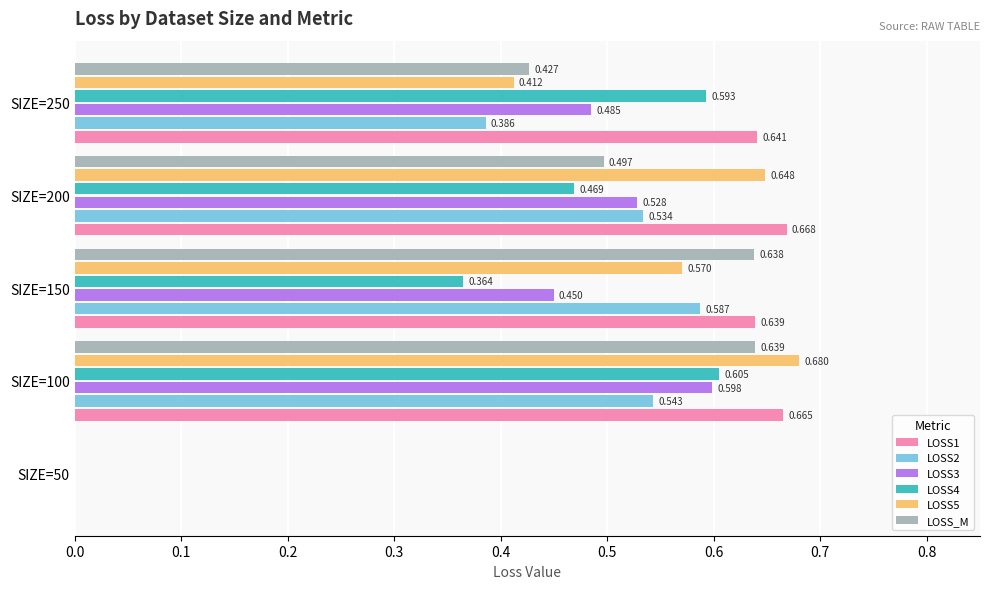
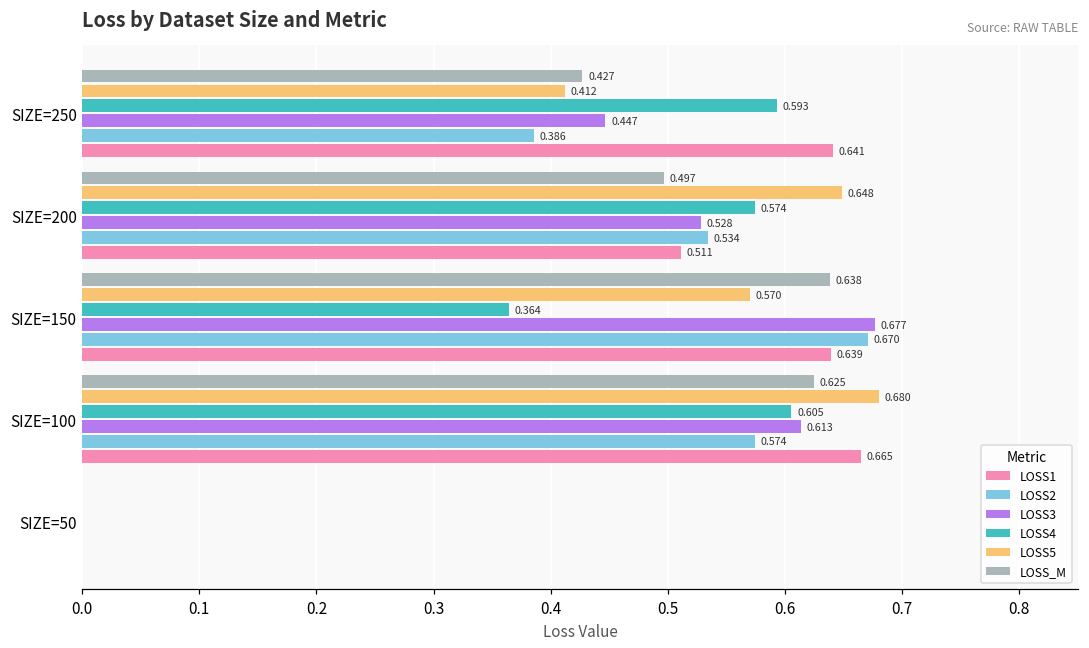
LOSS3, SIZE=250: 0.485 -> 0.447
LOSS4, SIZE=200: 0.469 -> 0.574
LOSS1, SIZE=200: 0.668 -> 0.511
LOSS3, SIZE=150: 0.450 -> 0.677
LOSS2, SIZE=150: 0.587 -> 0.670
LOSS_M, SIZE=100: 0.639 -> 0.625
LOSS3, SIZE=100: 0.598 -> 0.613
LOSS2, SIZE=100: 0.543 -> 0.574
